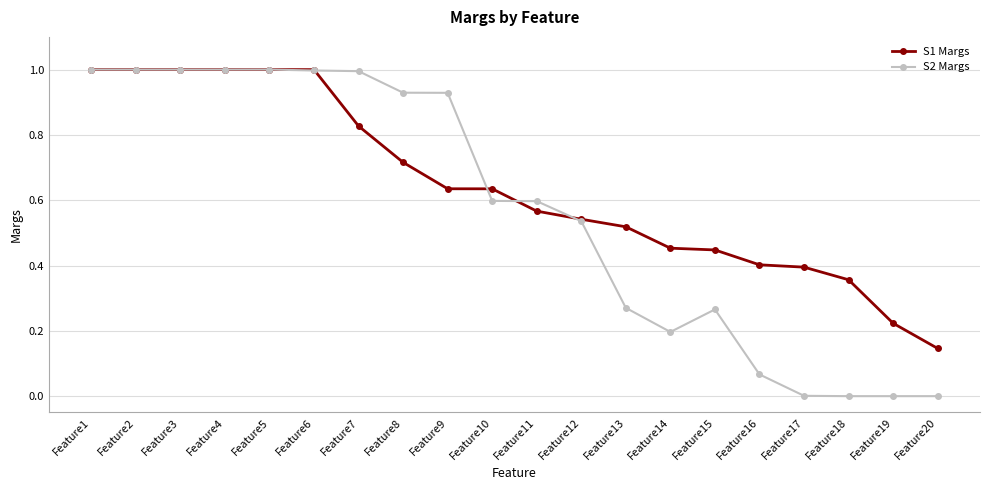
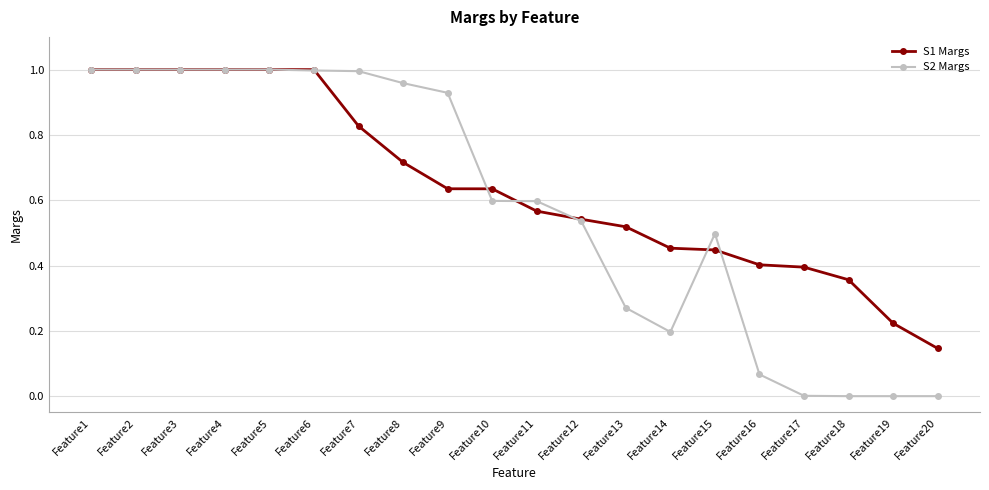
S2 Margs, Feature8: 0.93 -> 0.96
S2 Margs, Feature15: 0.27 -> 0.50
